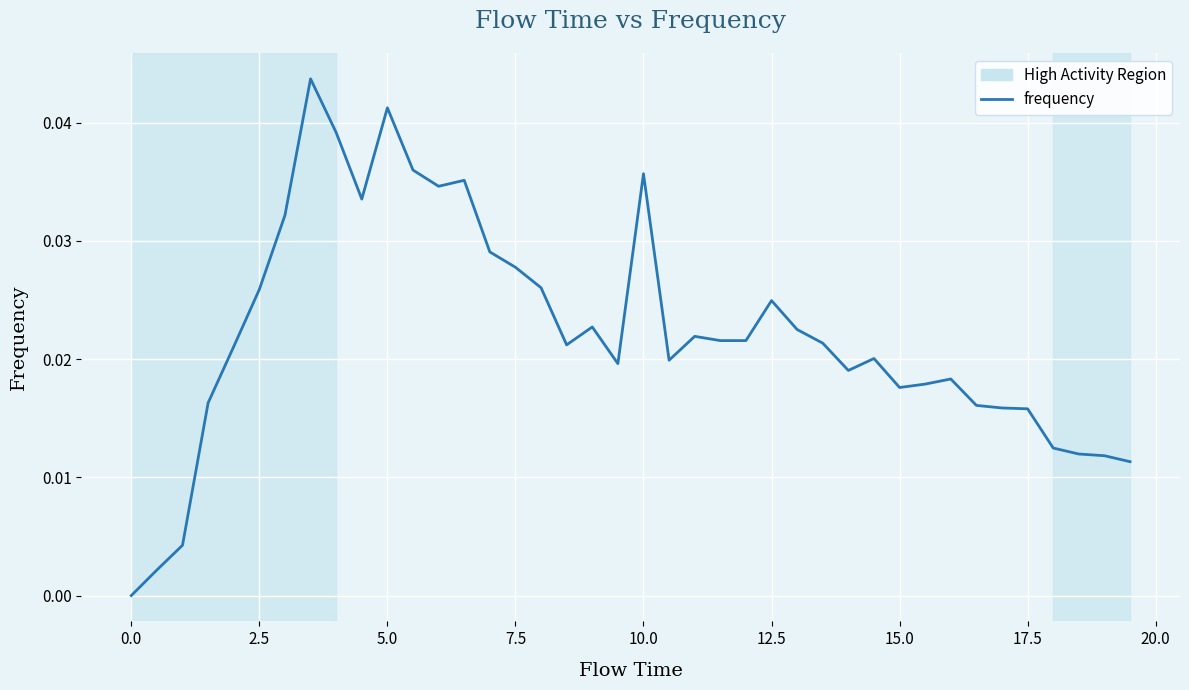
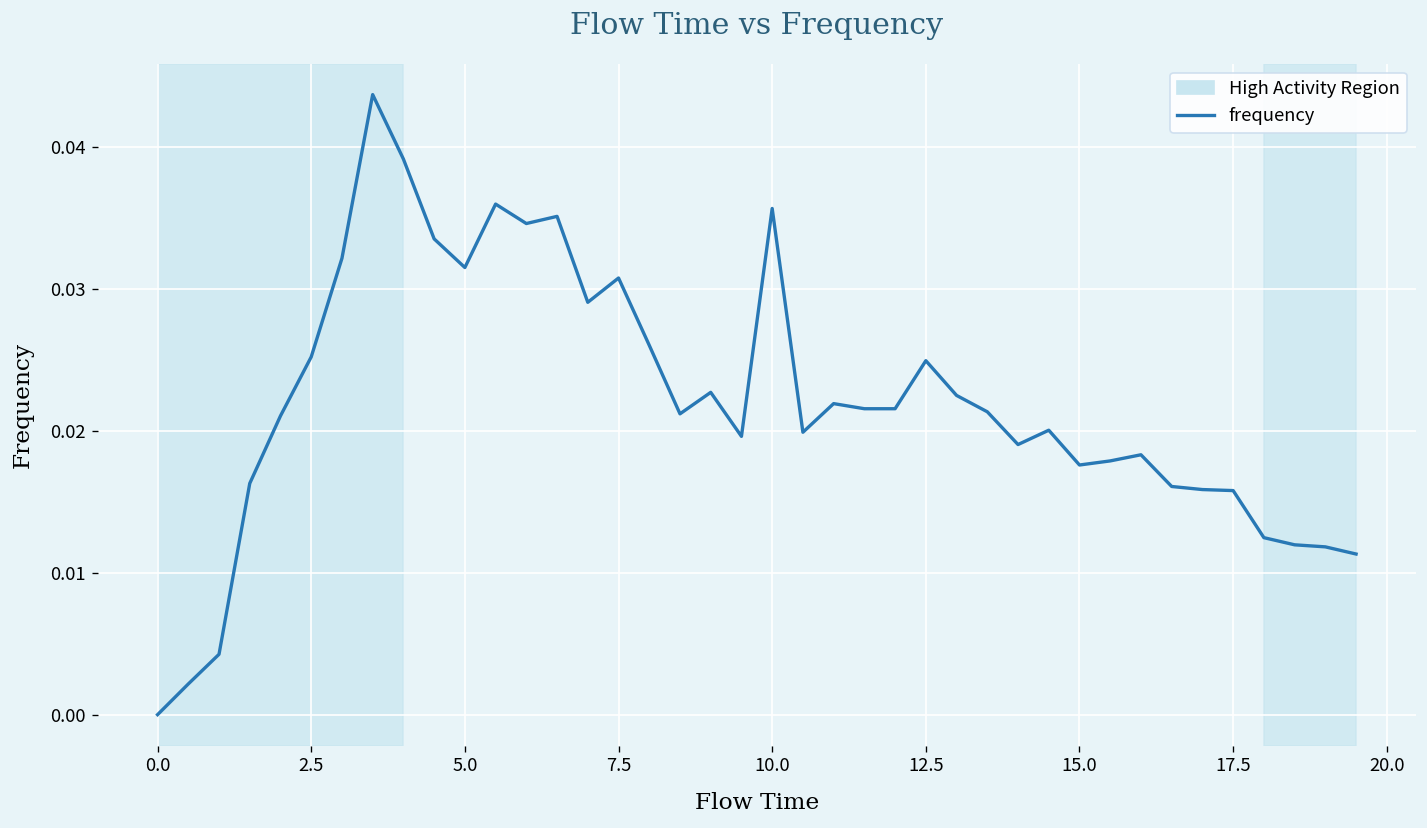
2.5: 0.0259 -> 0.0252
5.0: 0.0413 -> 0.0315
7.5: 0.0278 -> 0.0308
